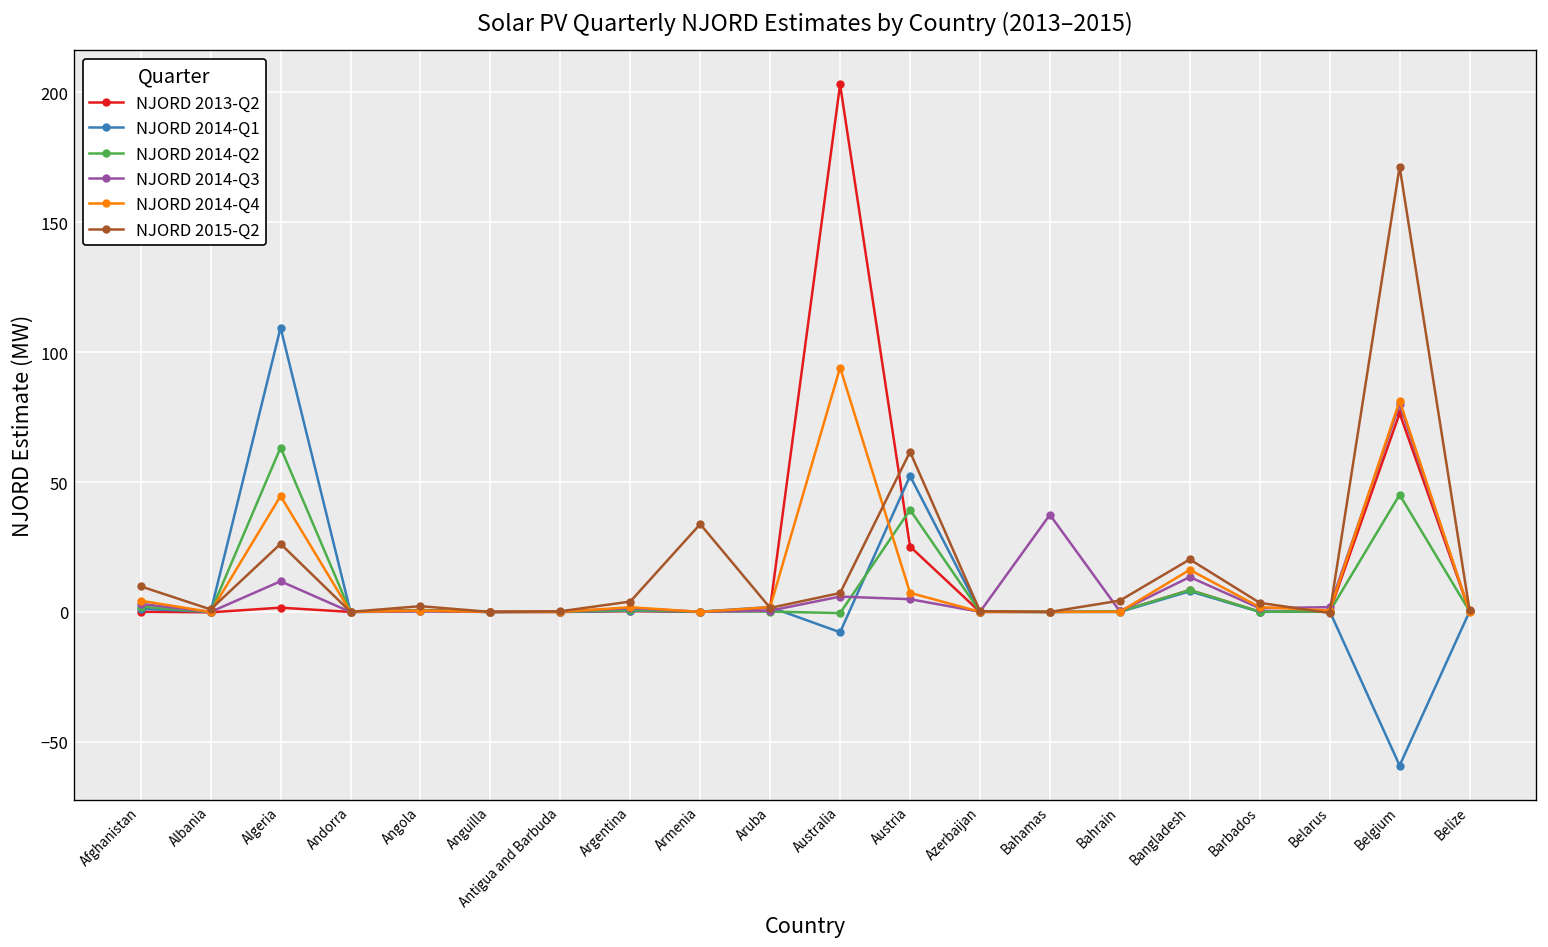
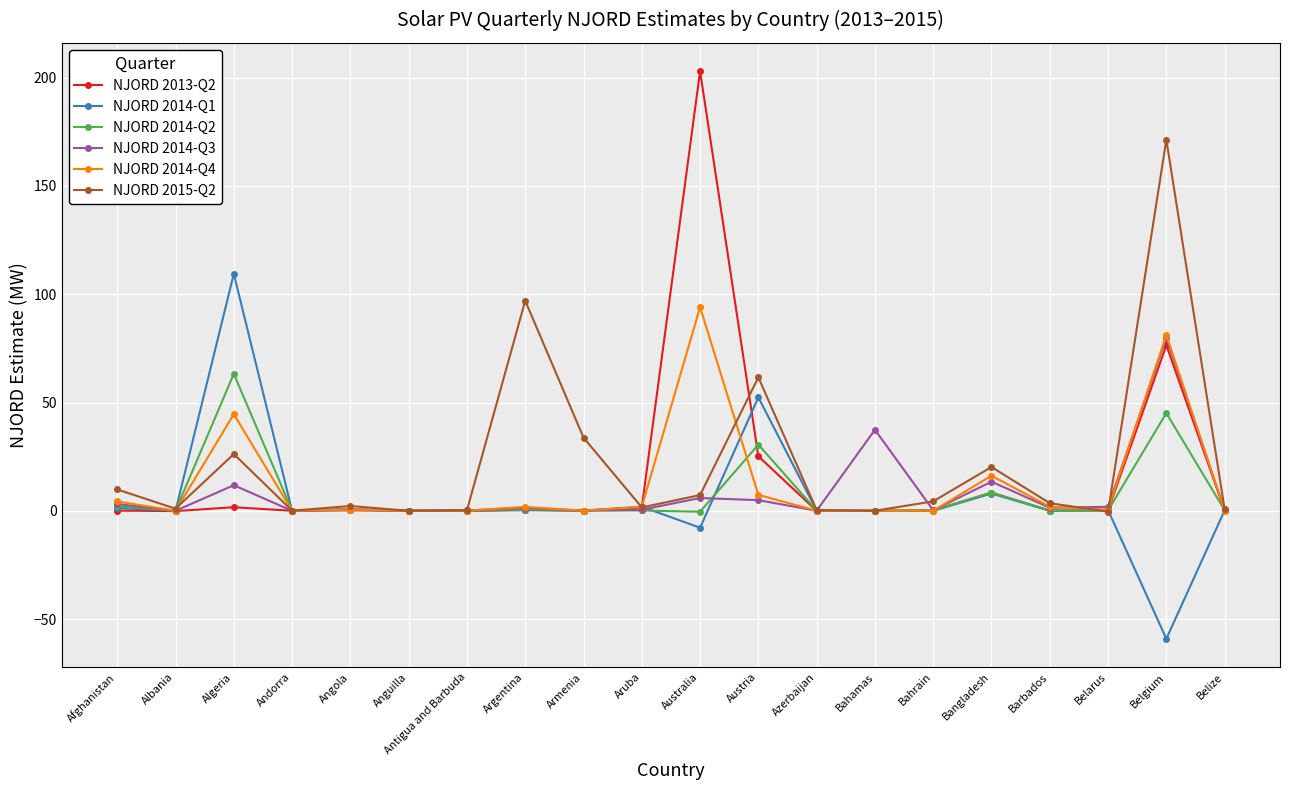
NJORD 2015-Q2, Argentina: 4 -> 97
NJORD 2014-Q2, Austria: 39 -> 31
